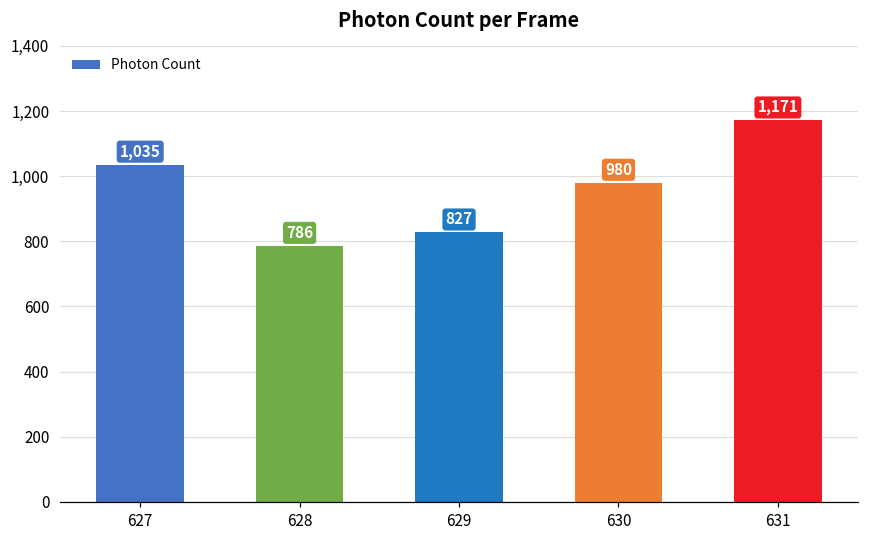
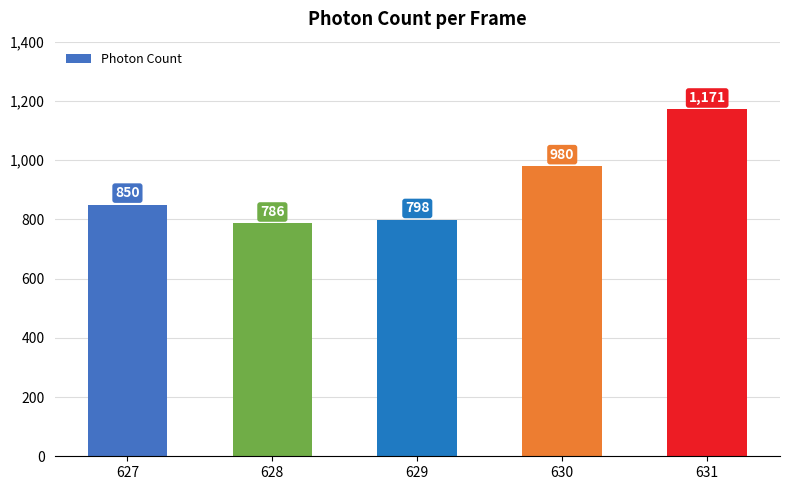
627: 1,035 -> 850
629: 827 -> 798
